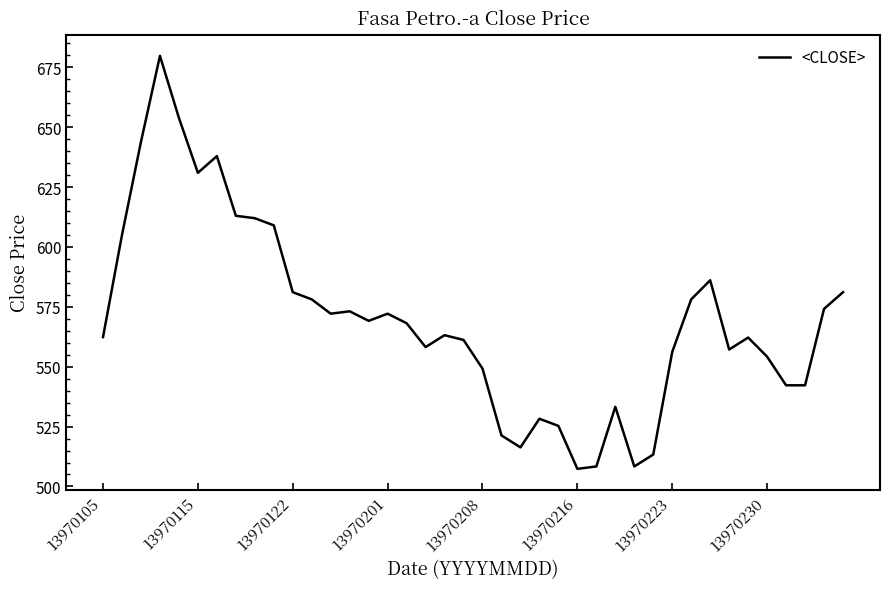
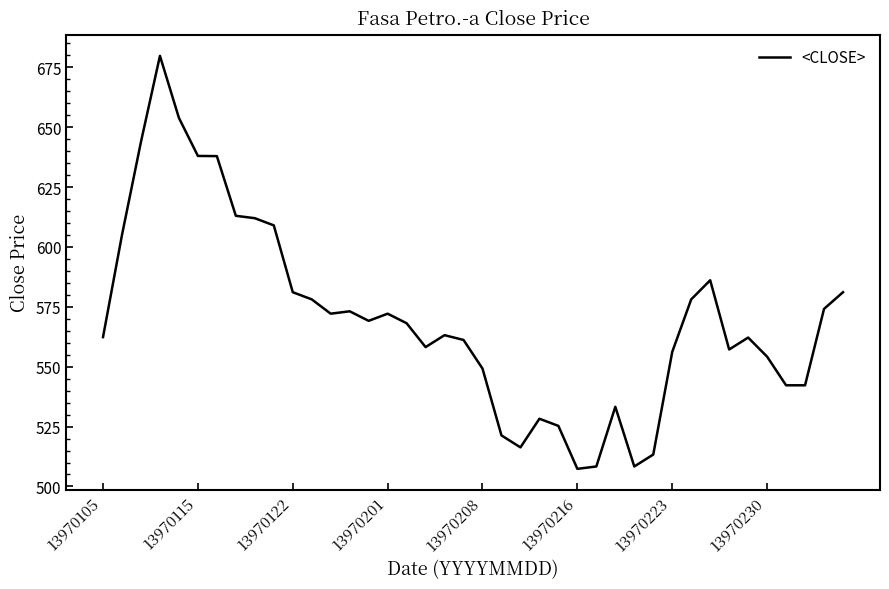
13970115: 631 -> 638
